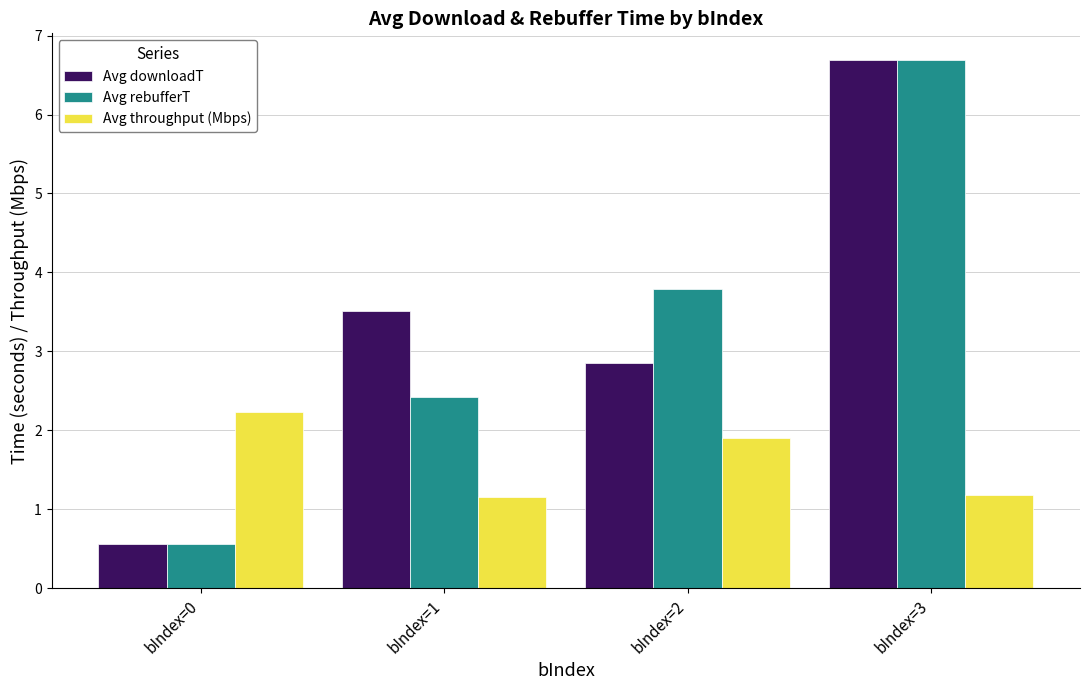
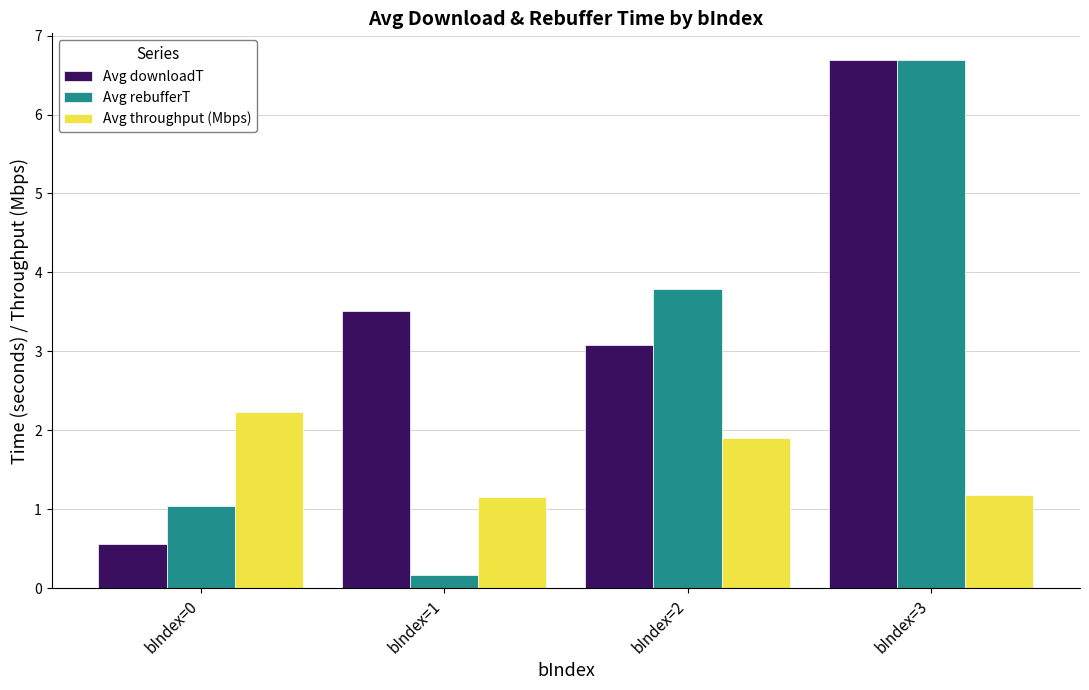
Avg rebufferT, bIndex=0: 0.6 -> 1.0
Avg rebufferT, bIndex=1: 2.4 -> 0.2
Avg downloadT, bIndex=2: 2.9 -> 3.1
